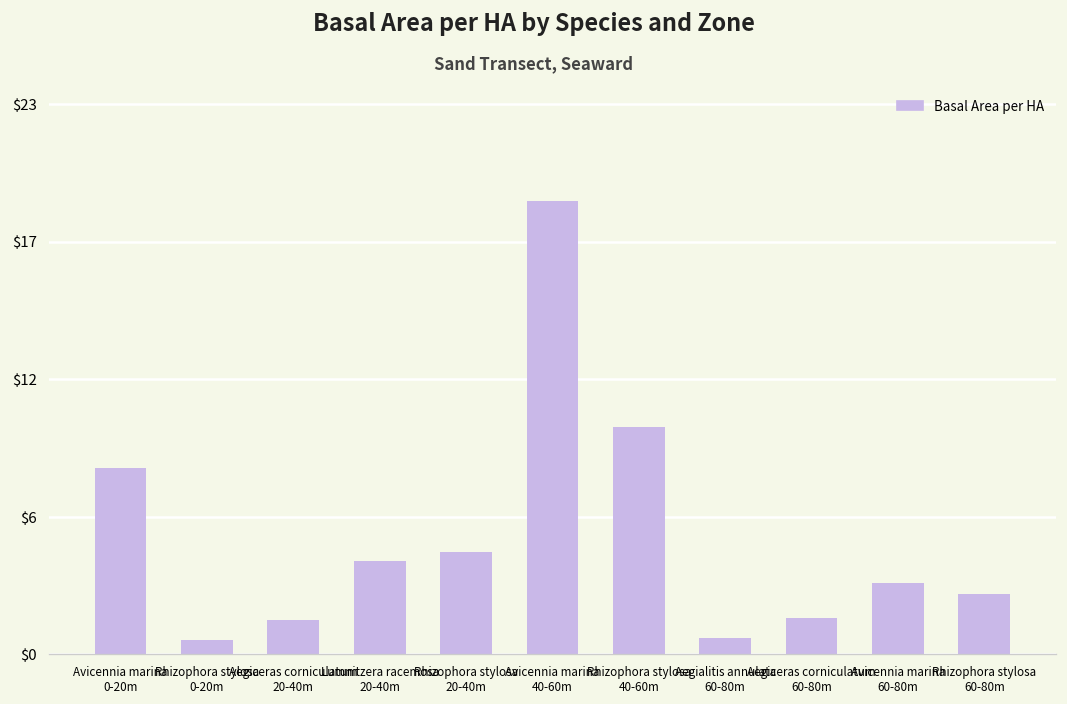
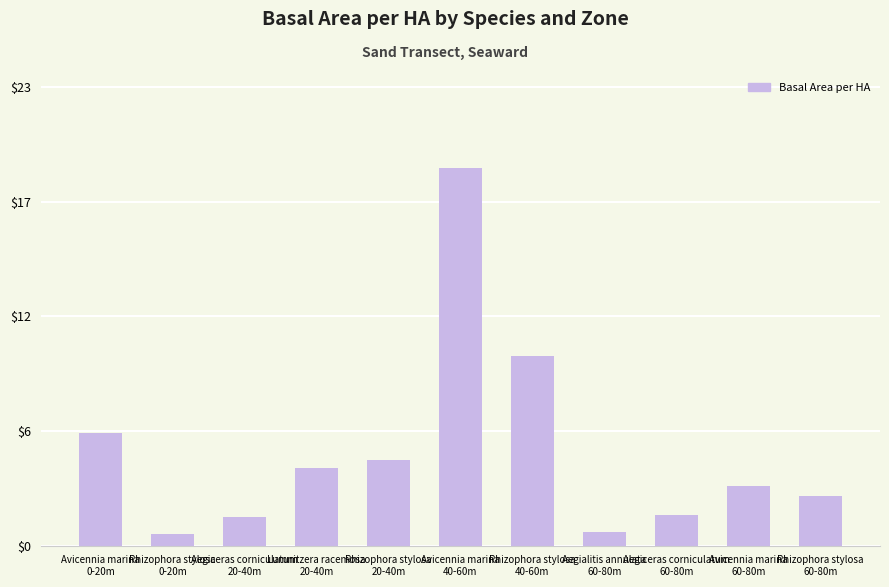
Avicennia marina 0-20m: $7.8 -> $5.7
